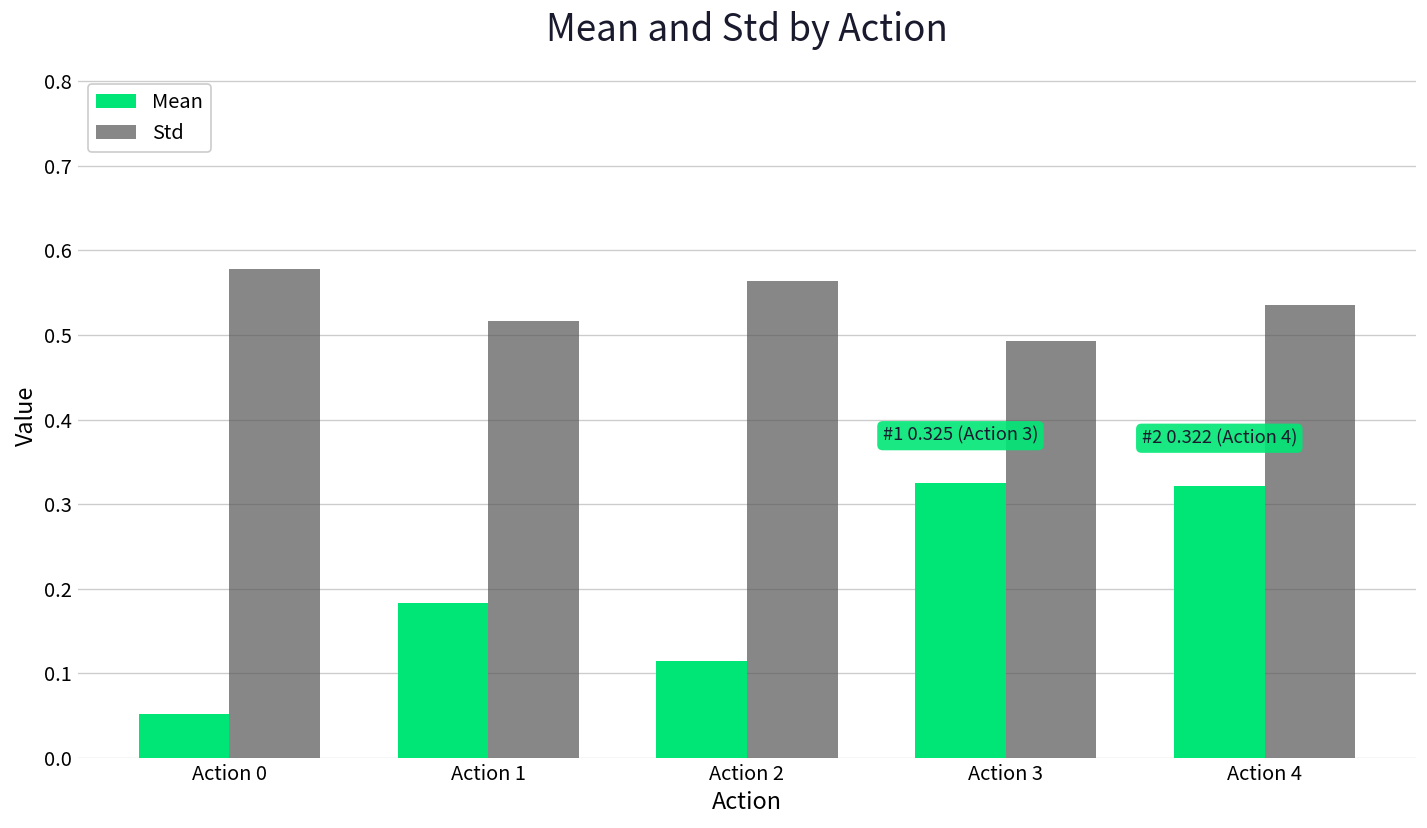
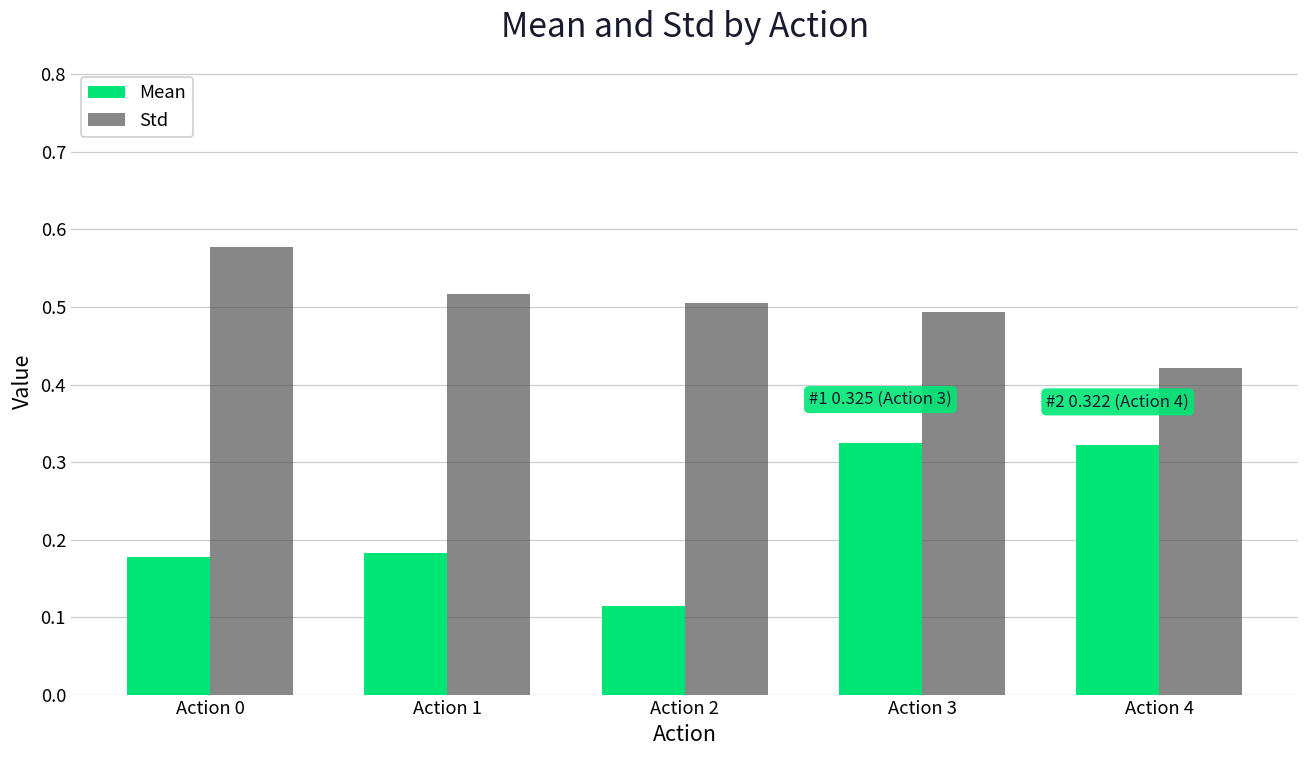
Mean, Action 0: 0.05 -> 0.18
Std, Action 2: 0.56 -> 0.50
Std, Action 4: 0.54 -> 0.42
